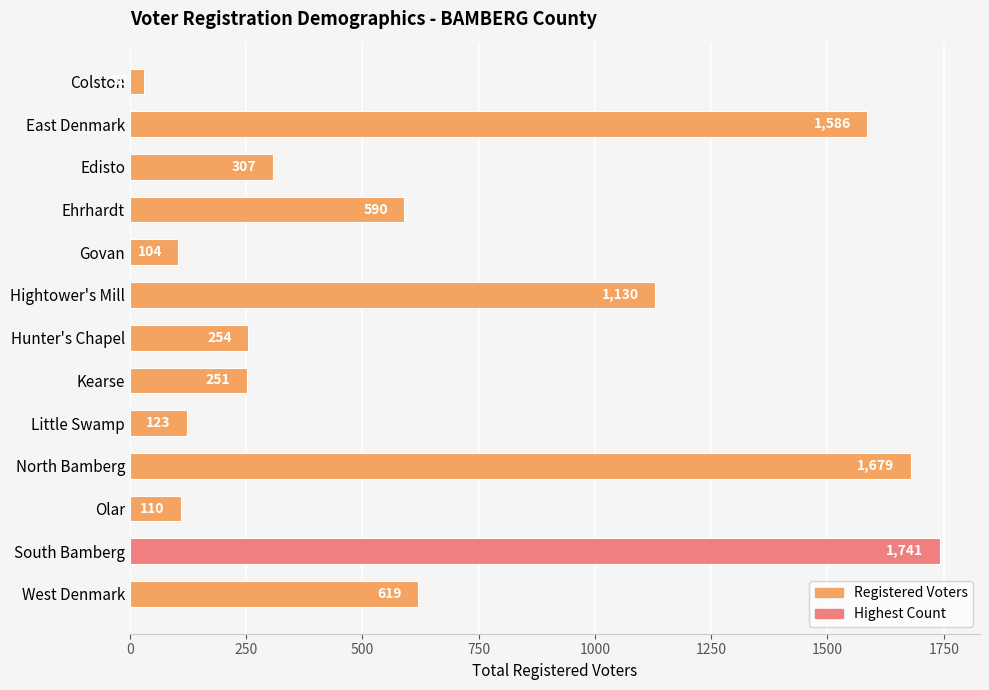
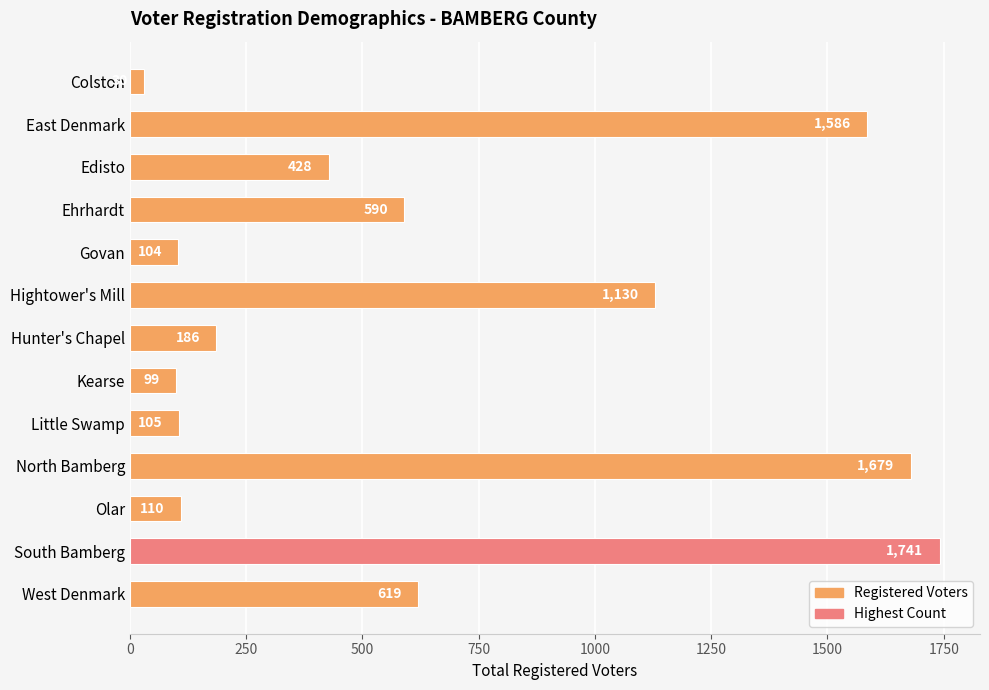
Edisto: 307 -> 428
Hunter's Chapel: 254 -> 186
Kearse: 251 -> 99
Little Swamp: 123 -> 105
